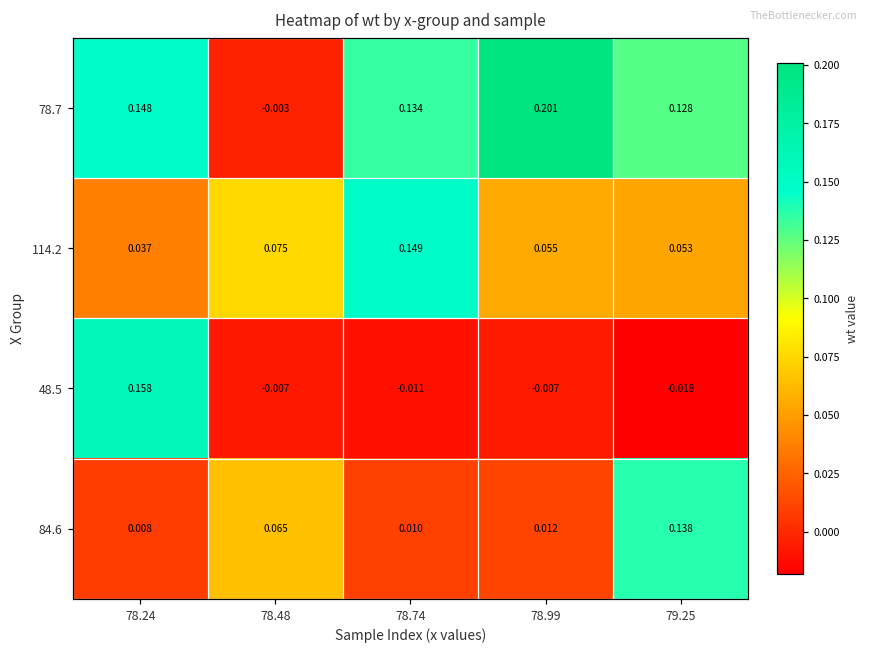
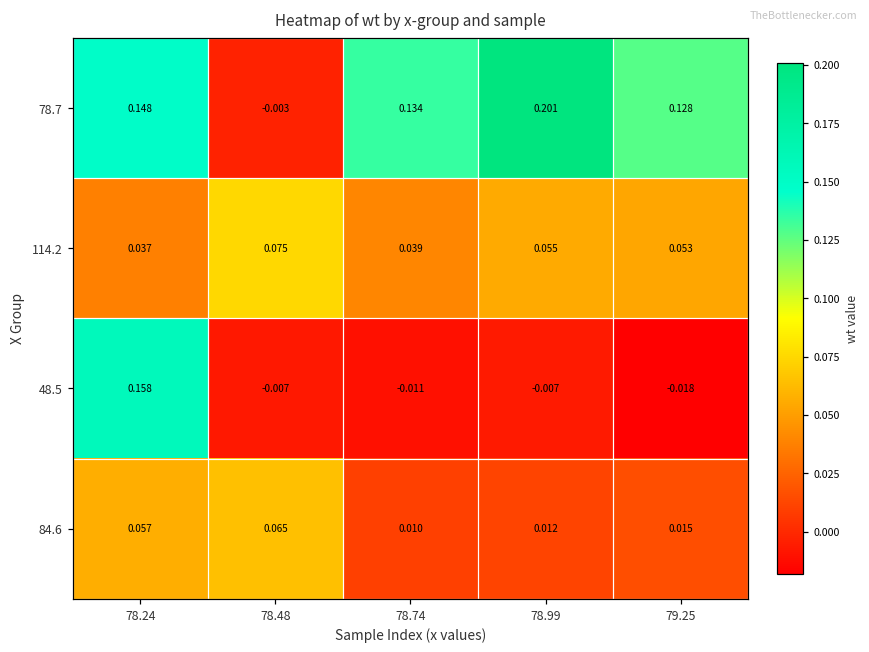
114.2, 78.74: 0.149 -> 0.039
84.6, 78.24: 0.008 -> 0.057
84.6, 79.25: 0.138 -> 0.015
